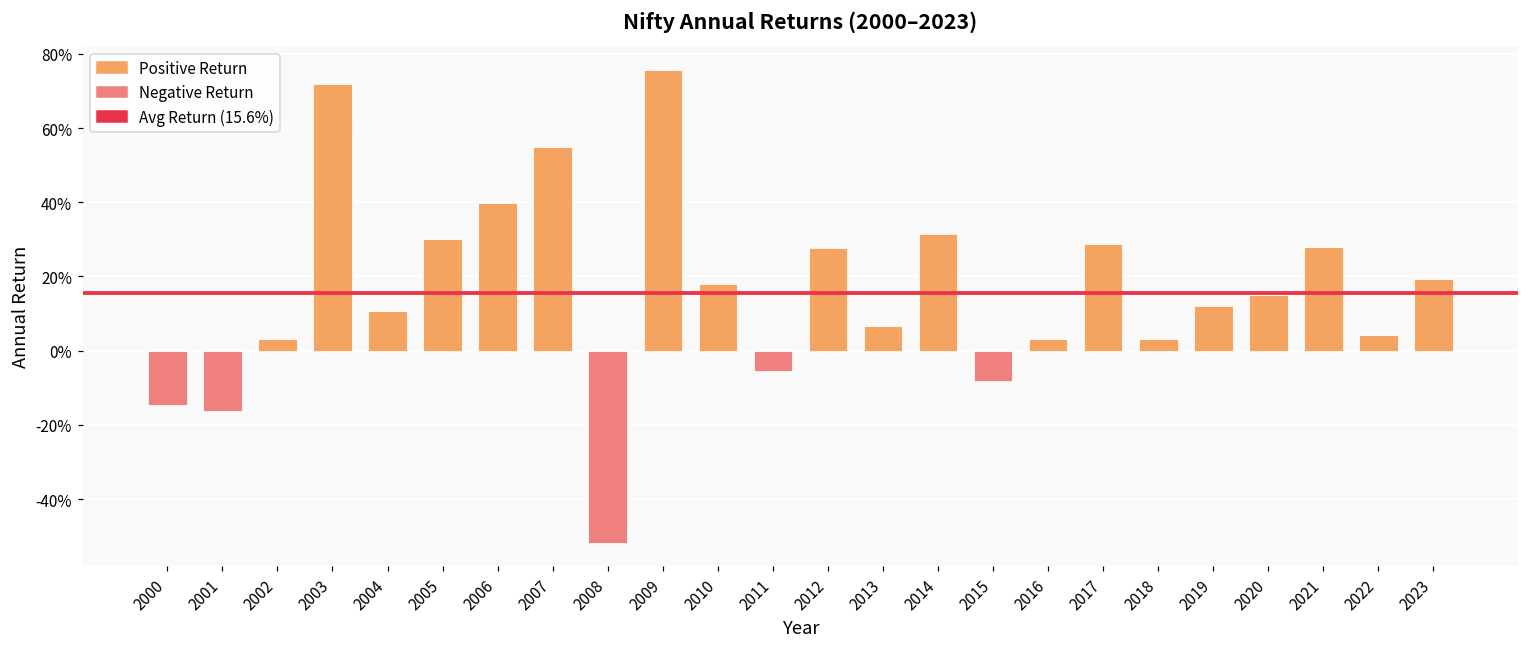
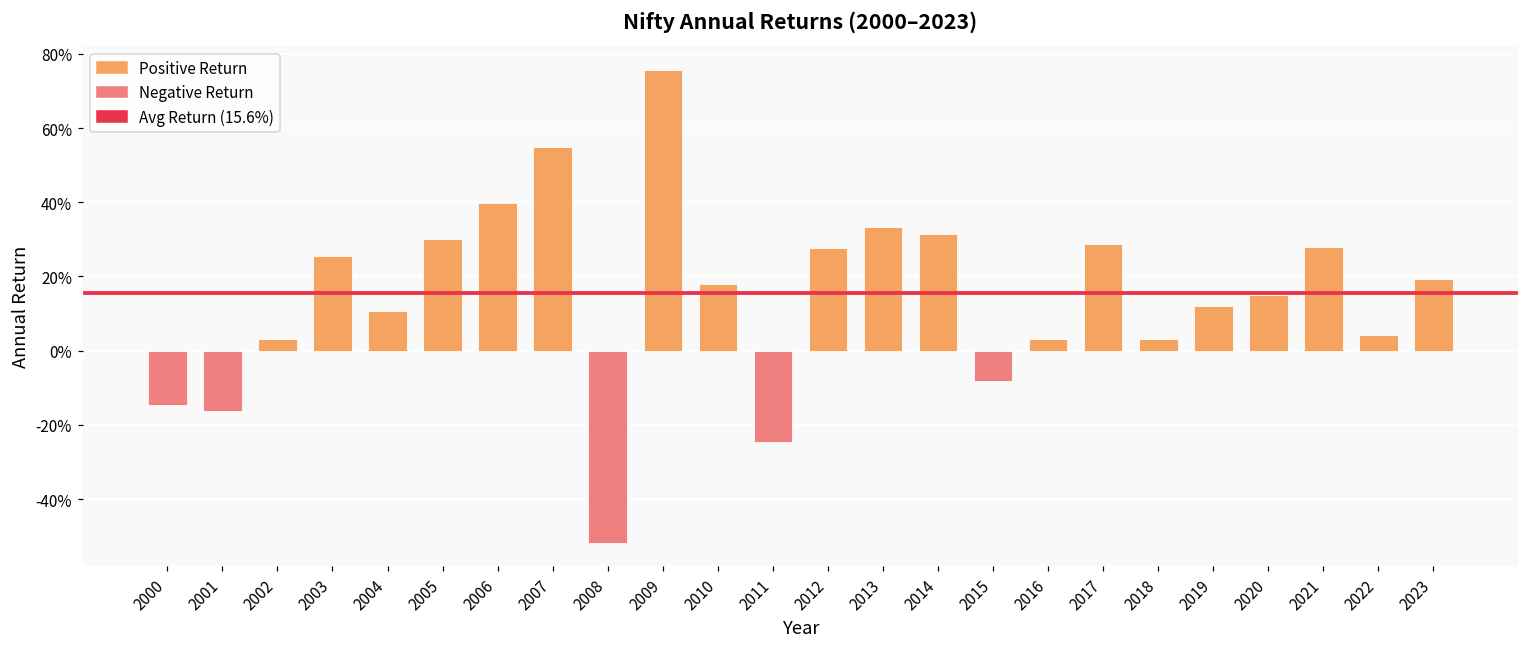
2003: 72% -> 25%
2011: -6% -> -25%
2013: 7% -> 33%
